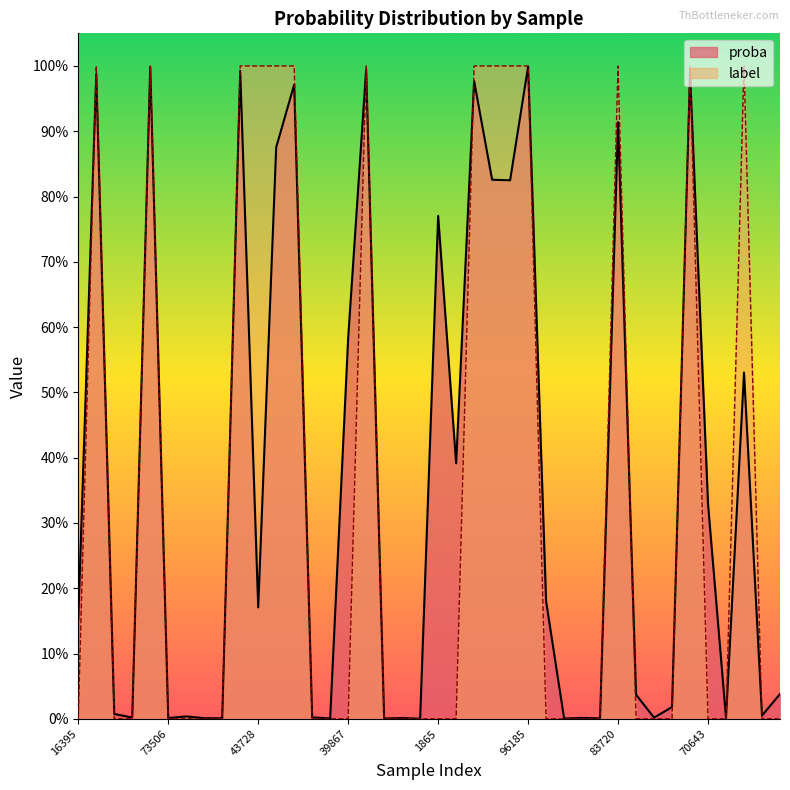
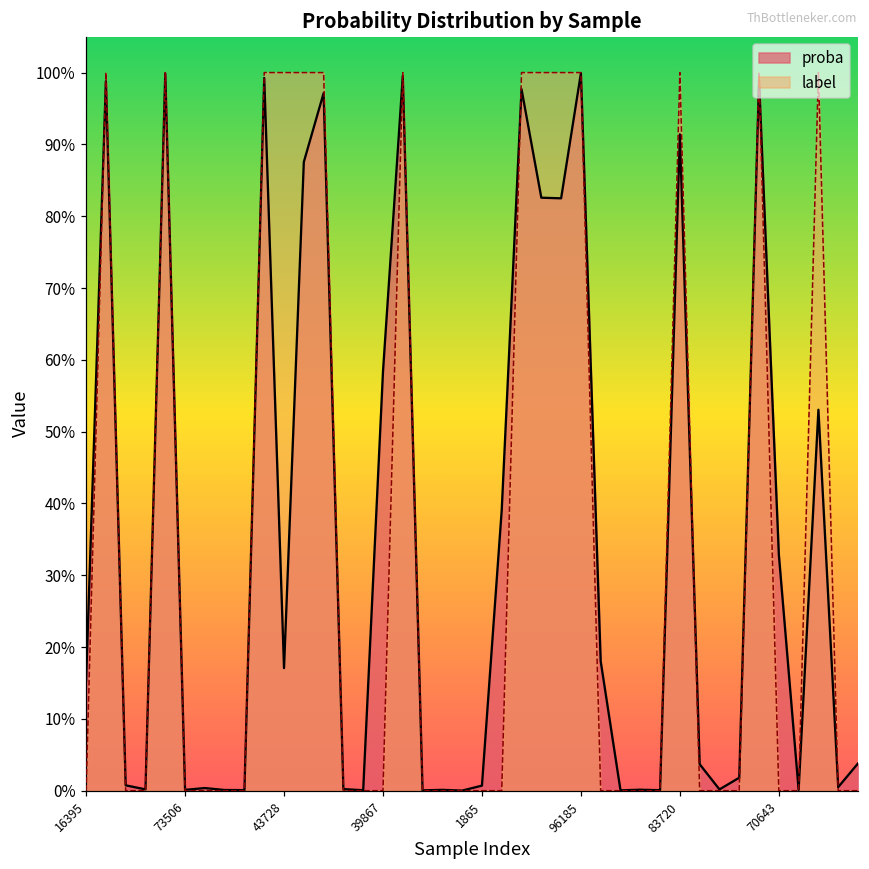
proba, 1865: 77% -> 1%
